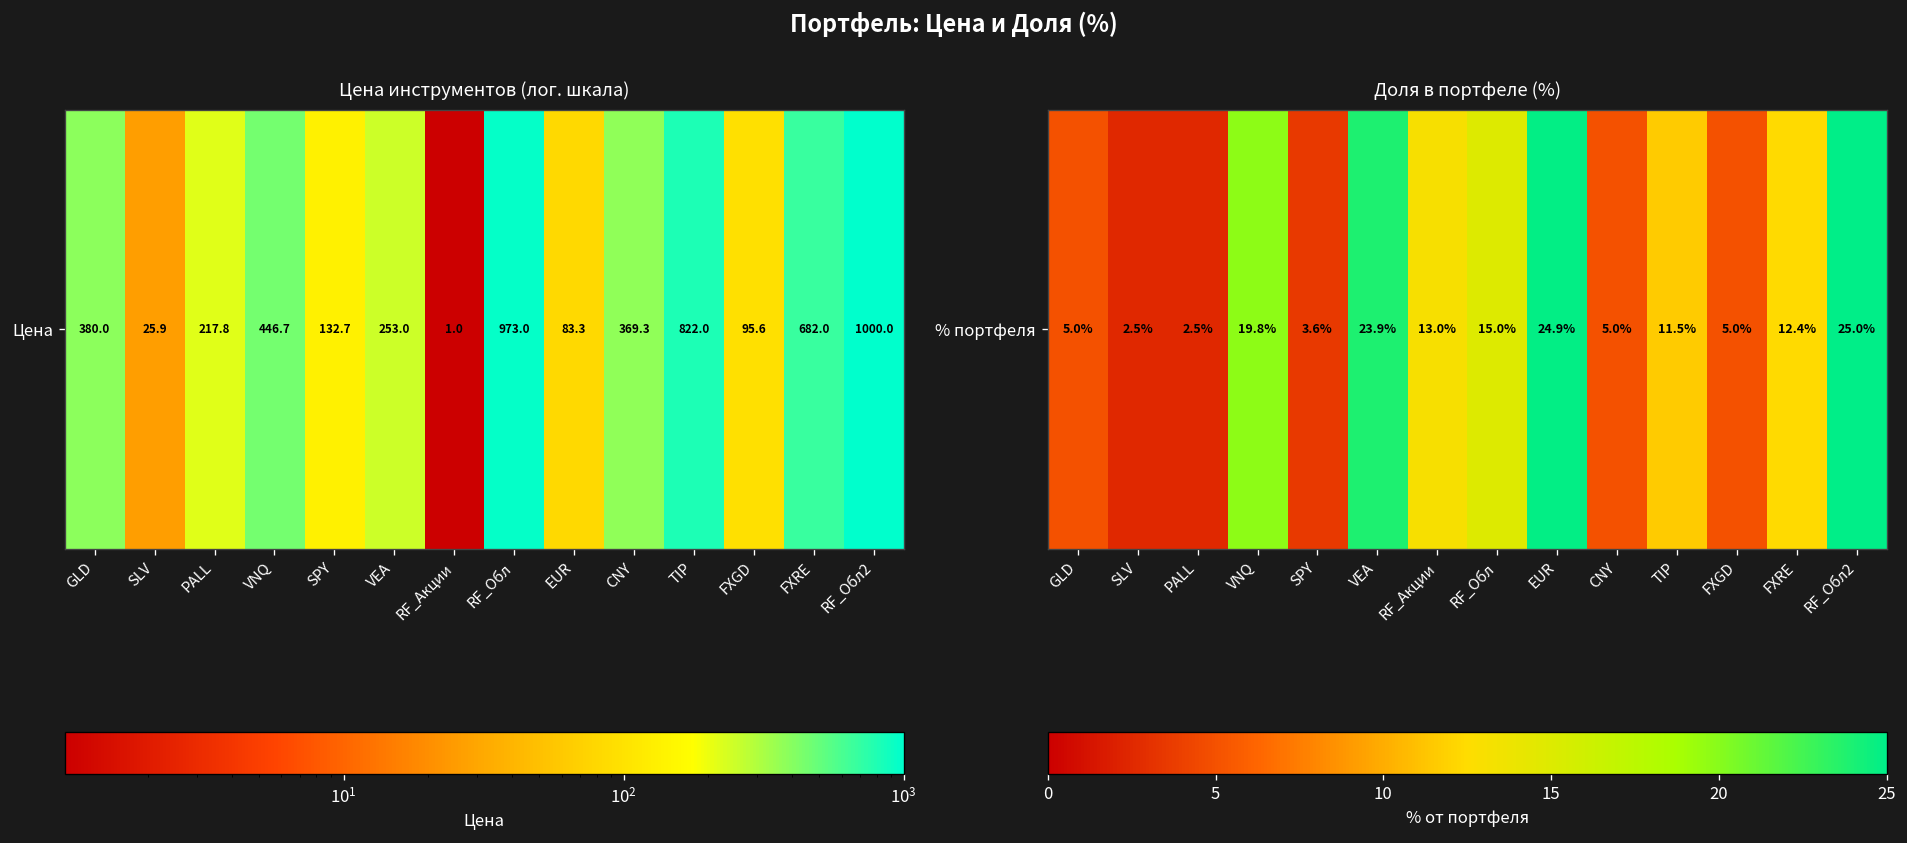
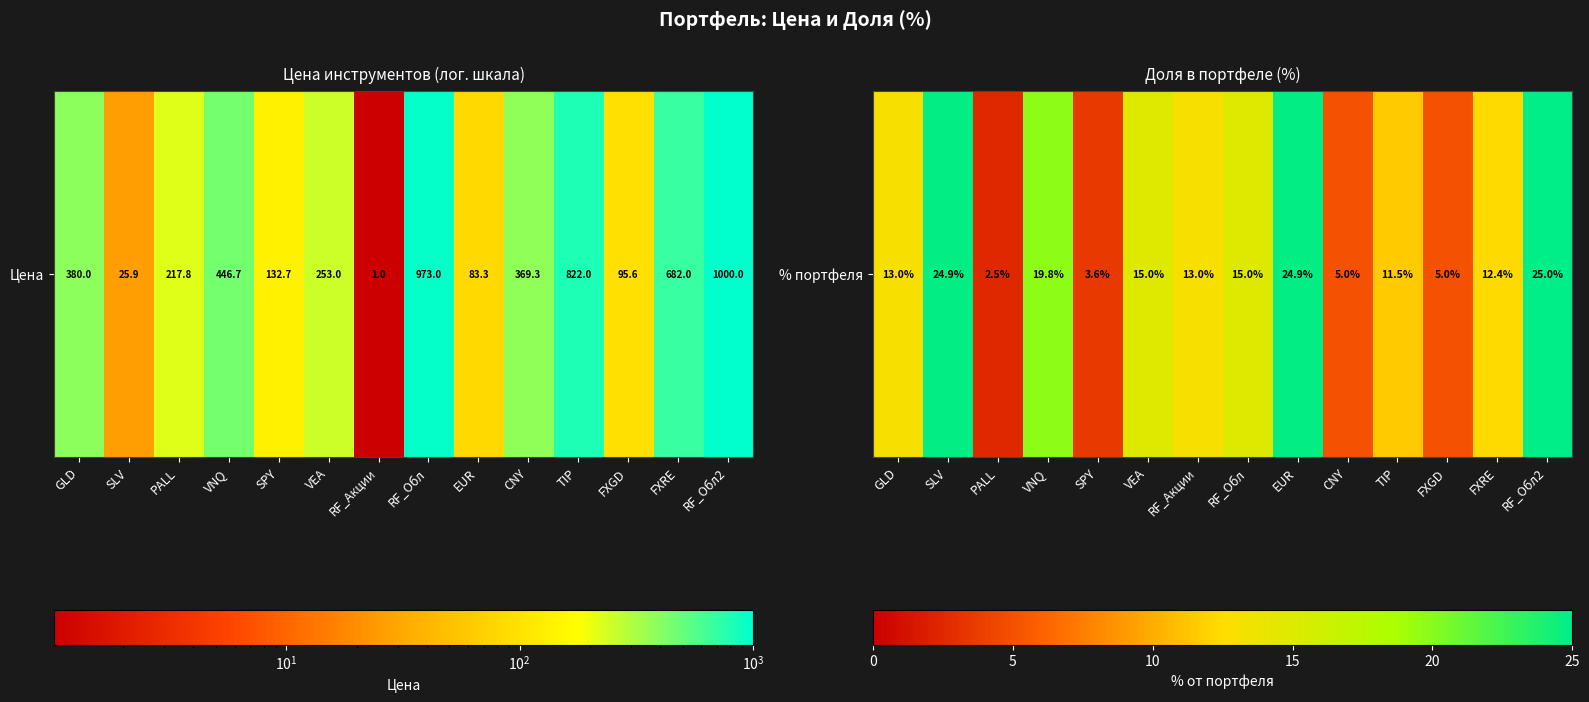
Доля в портфеле (%), % портфеля, GLD: 5.0% -> 13.0%
Доля в портфеле (%), % портфеля, SLV: 2.5% -> 24.9%
Доля в портфеле (%), % портфеля, VEA: 23.9% -> 15.0%
